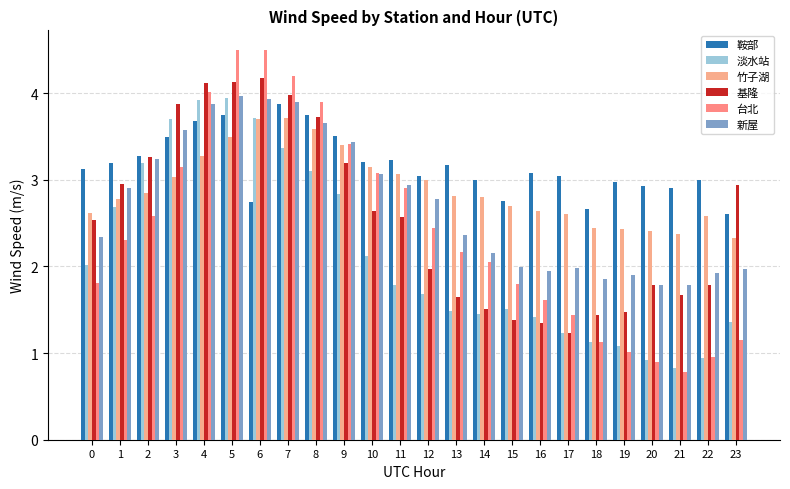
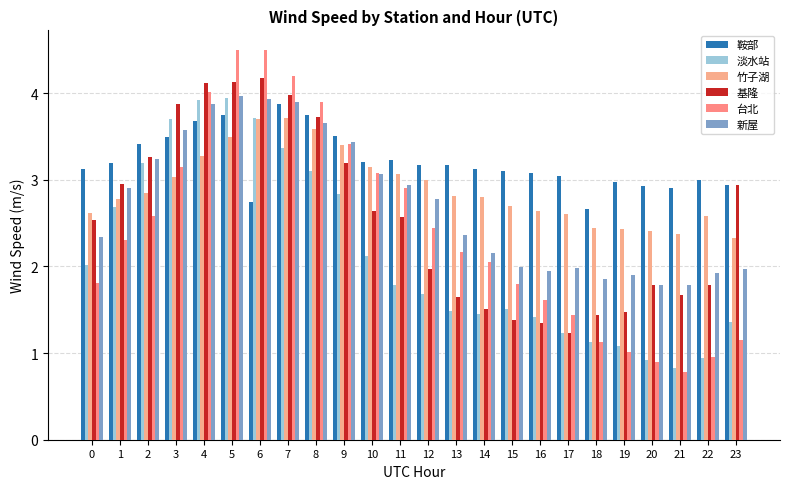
鞍部, 2: 3.3 -> 3.4
鞍部, 12: 3.0 -> 3.2
鞍部, 14: 3.0 -> 3.1
鞍部, 15: 2.8 -> 3.1
鞍部, 23: 2.6 -> 2.9
